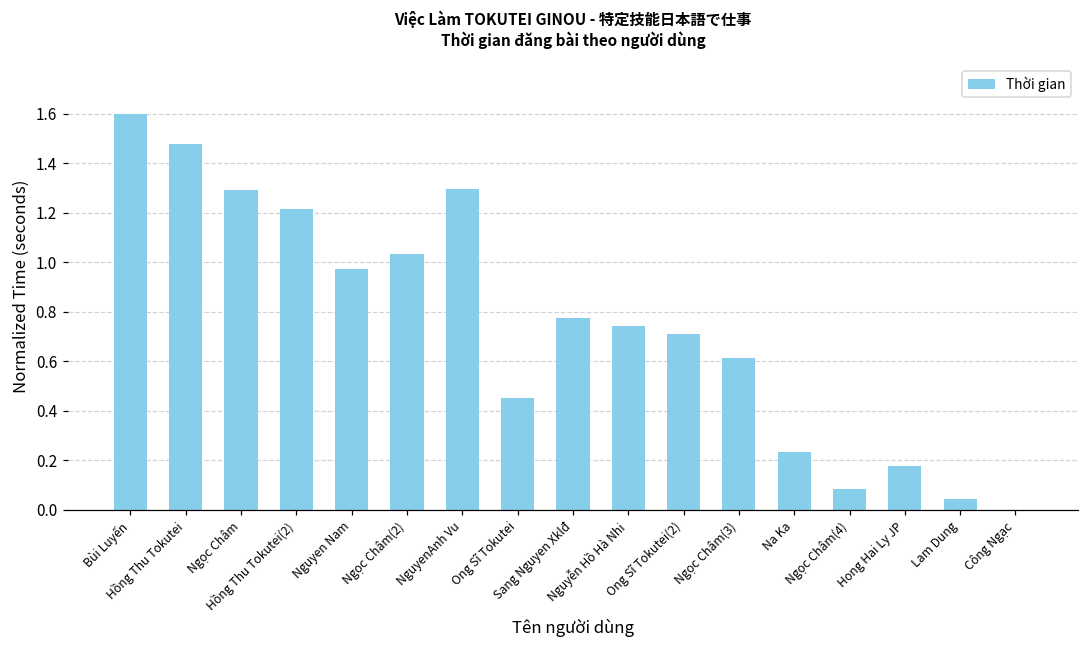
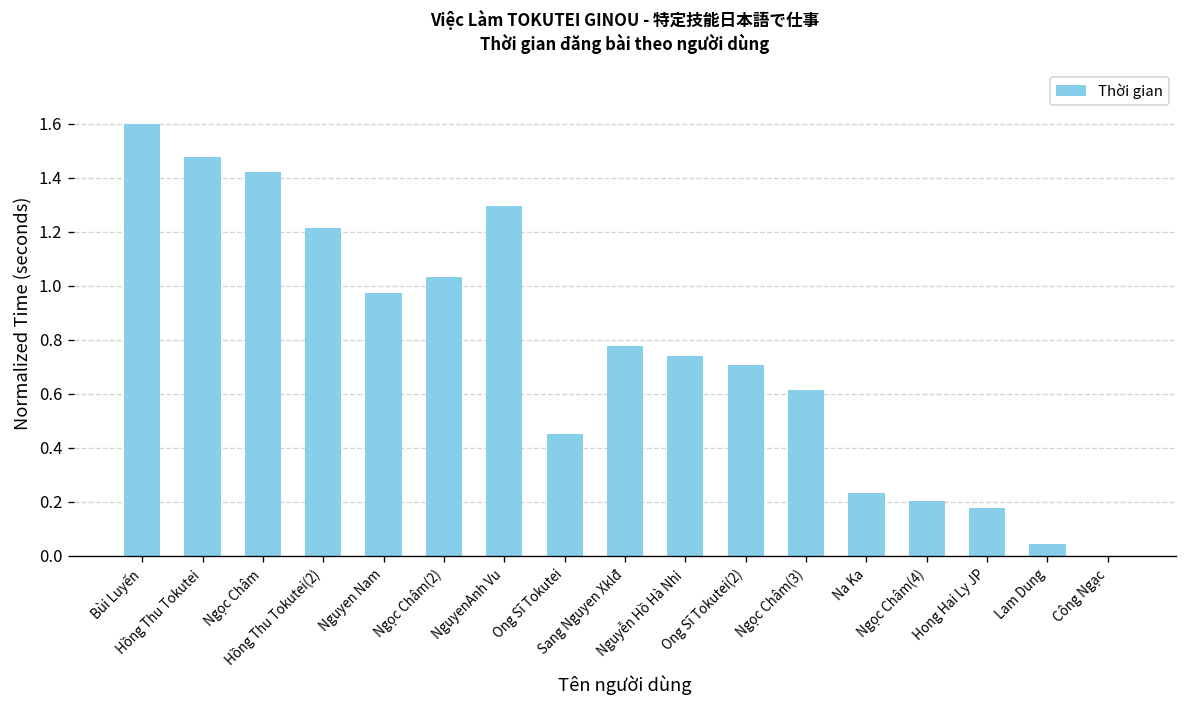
Ngọc Châm: 1.29 -> 1.42
Ngọc Châm(4): 0.08 -> 0.20
